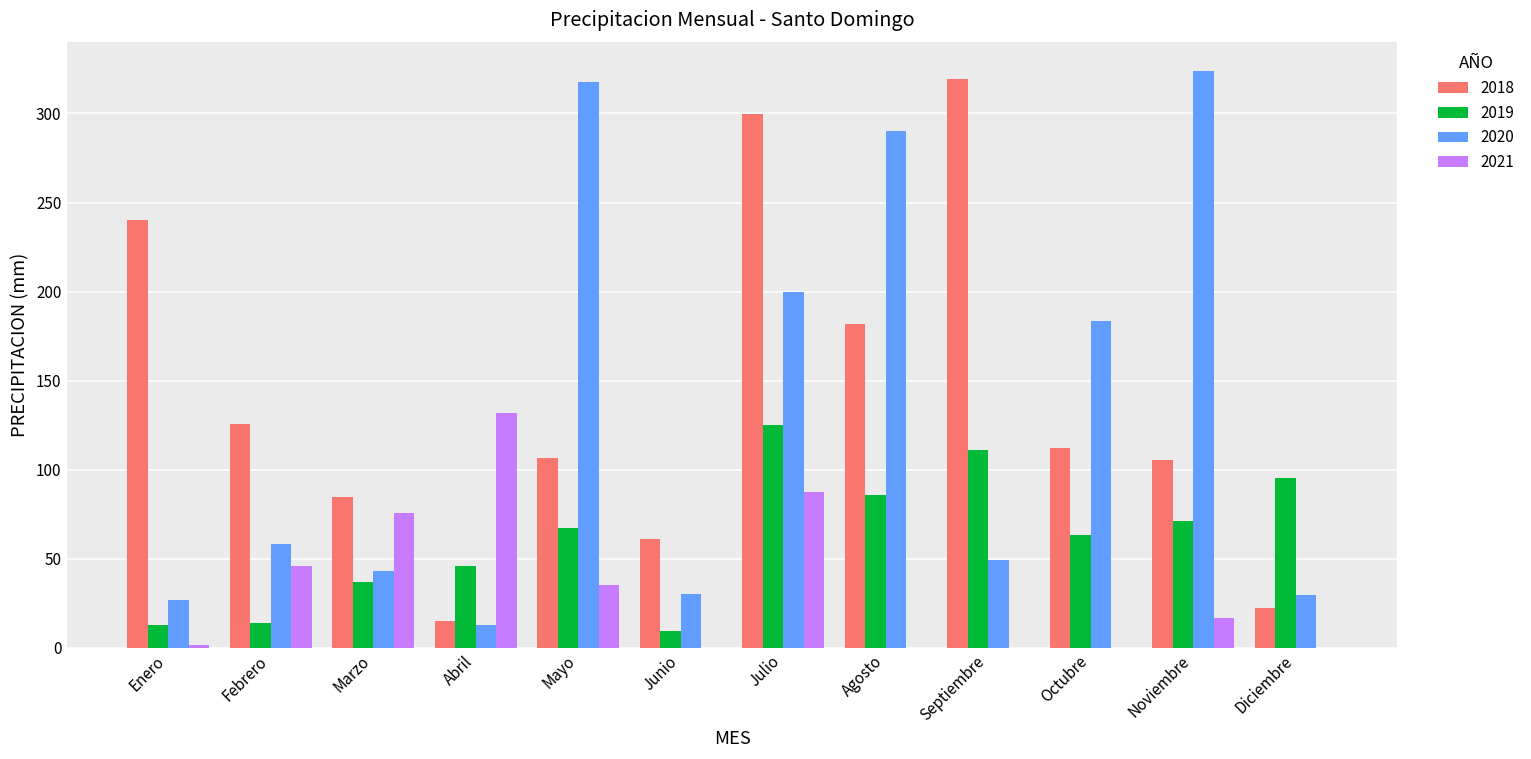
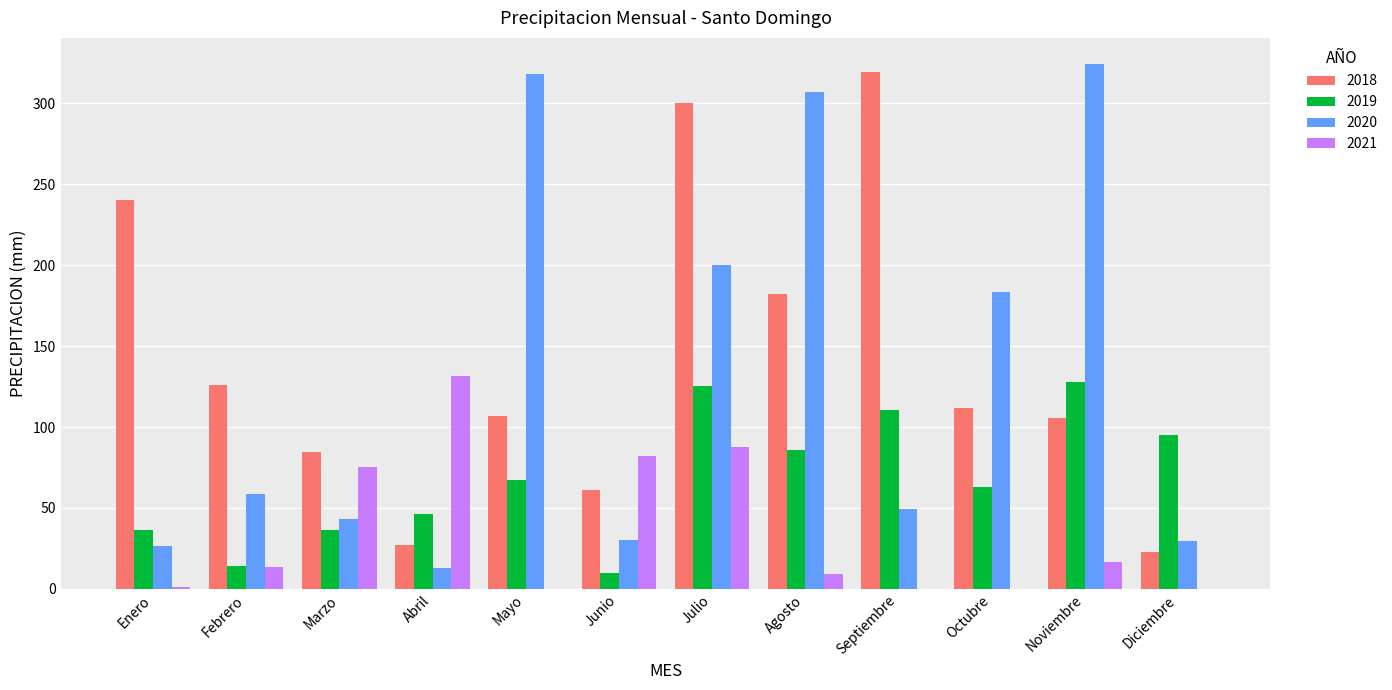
2019, Enero: 13 -> 37
2021, Febrero: 46 -> 13
2018, Abril: 15 -> 27
2021, Mayo: 35 -> 0
2021, Junio: 0 -> 82
2020, Agosto: 290 -> 307
2021, Agosto: 0 -> 9
2019, Noviembre: 71 -> 128
